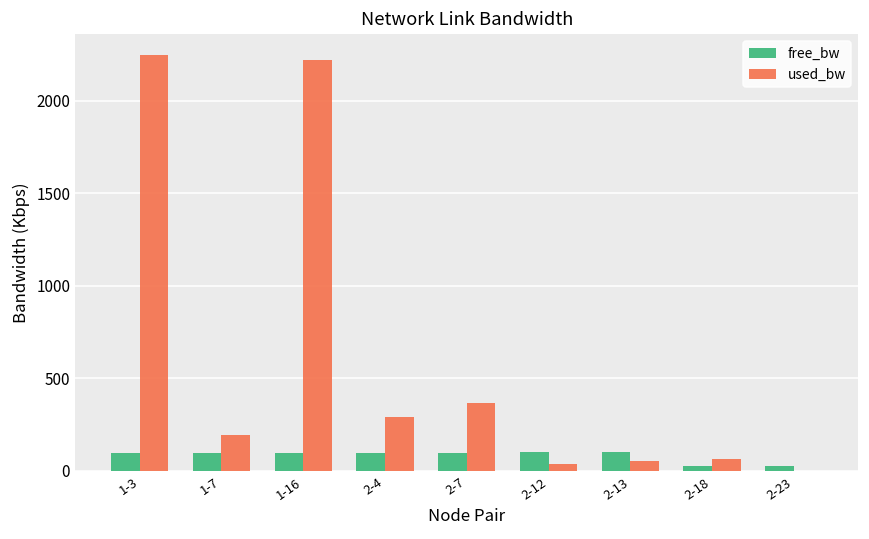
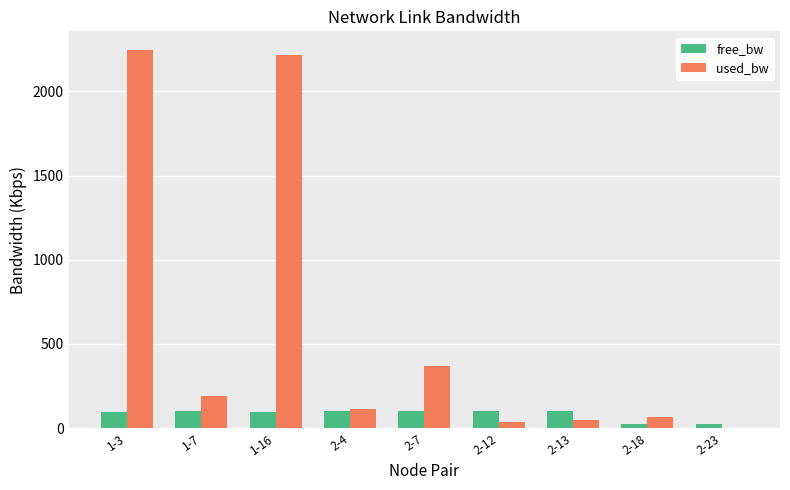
used_bw, 2-4: 290 -> 110
